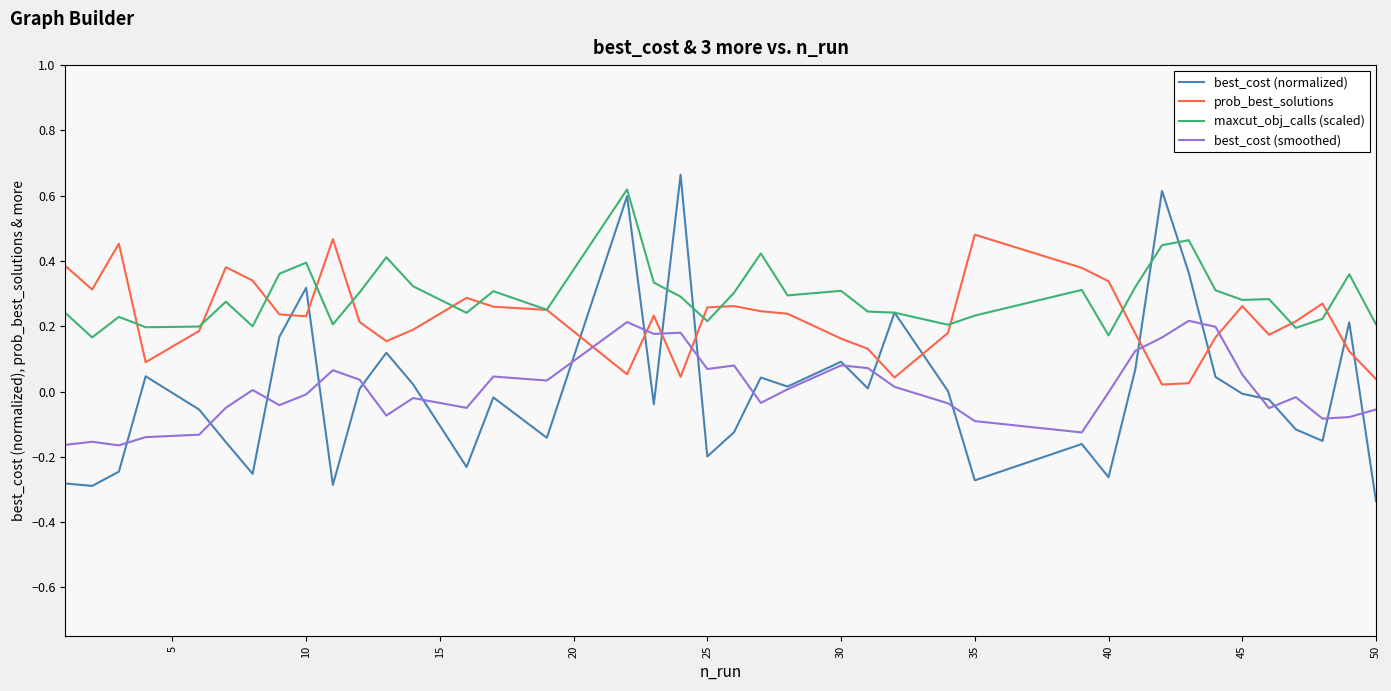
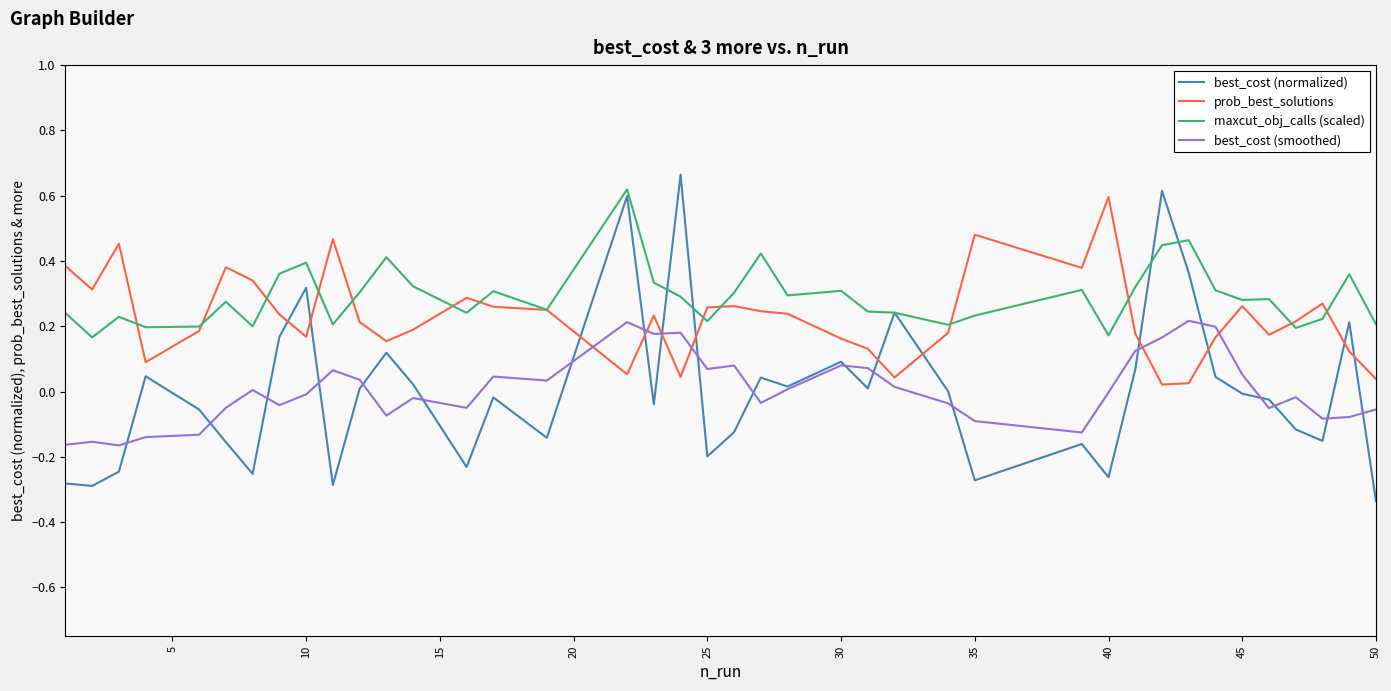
prob_best_solutions, 10: 0.23 -> 0.17
prob_best_solutions, 40: 0.34 -> 0.60
